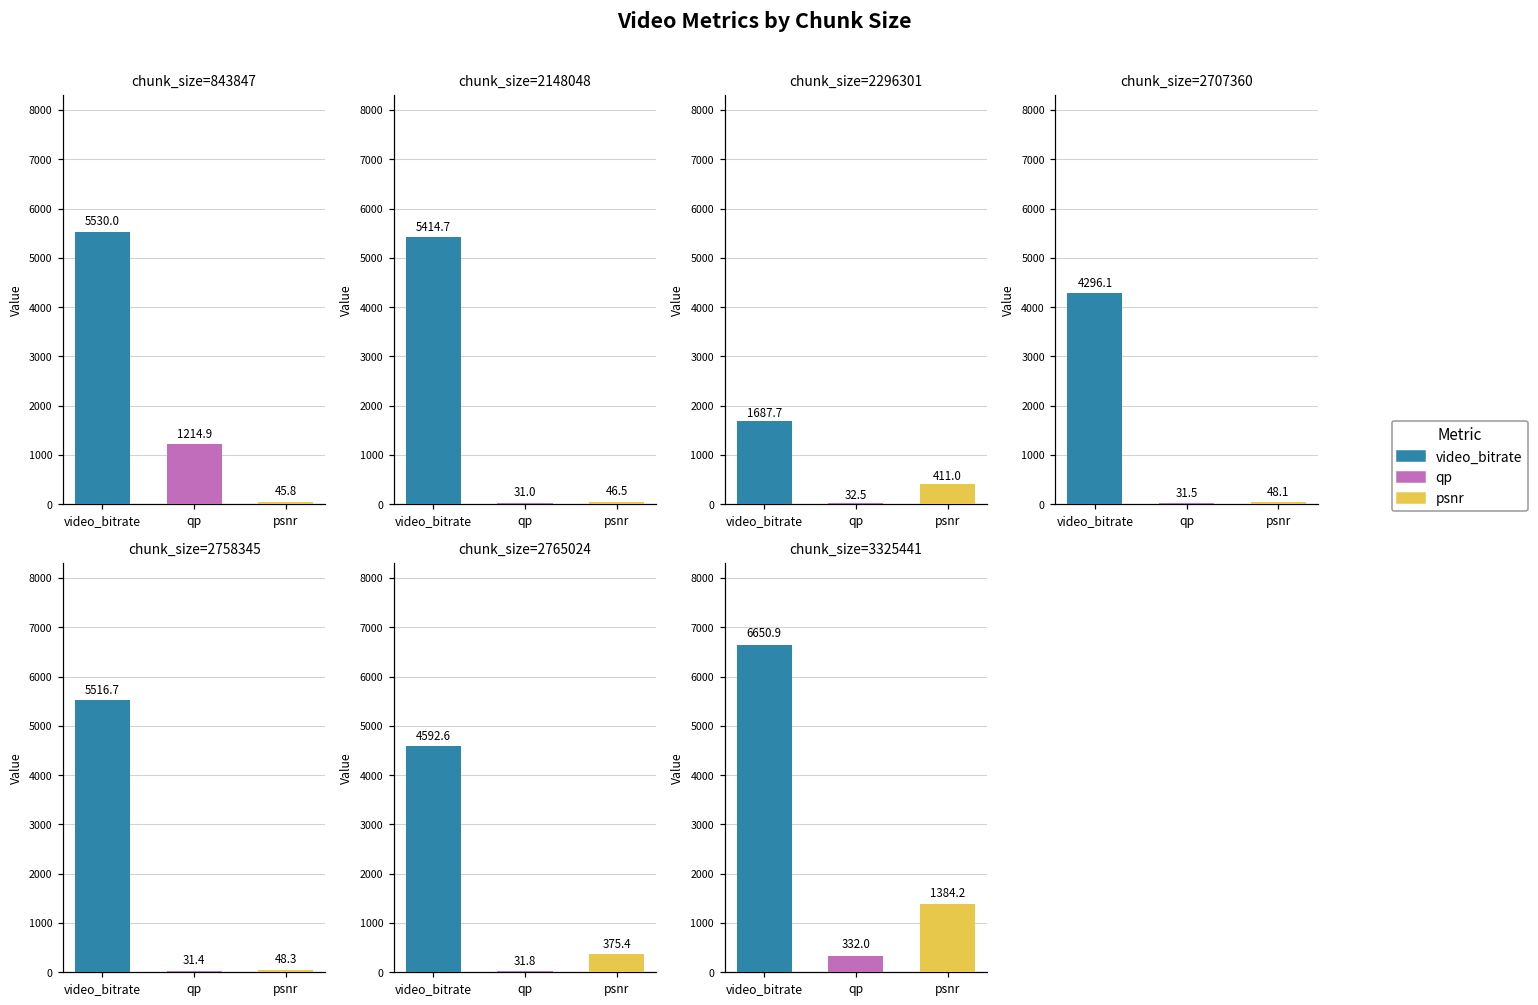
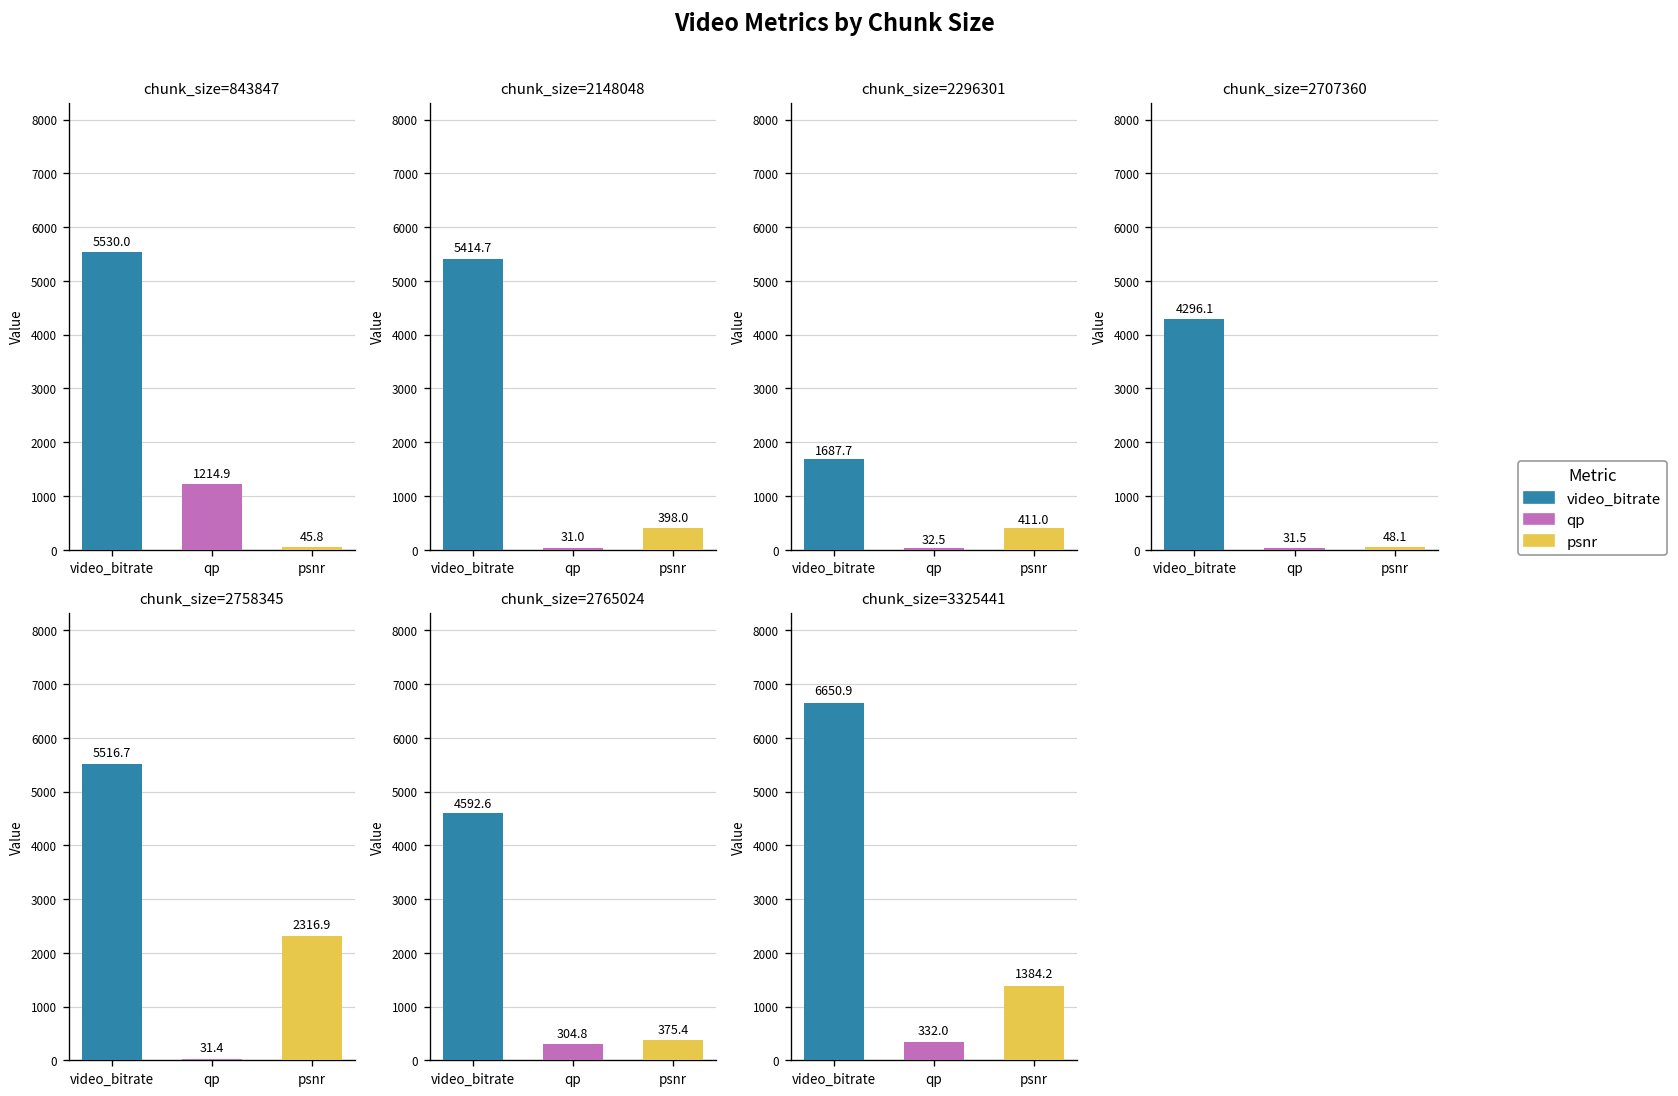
chunk_size=2148048, psnr: 46.5 -> 398.0
chunk_size=2758345, psnr: 48.3 -> 2316.9
chunk_size=2765024, qp: 31.8 -> 304.8
